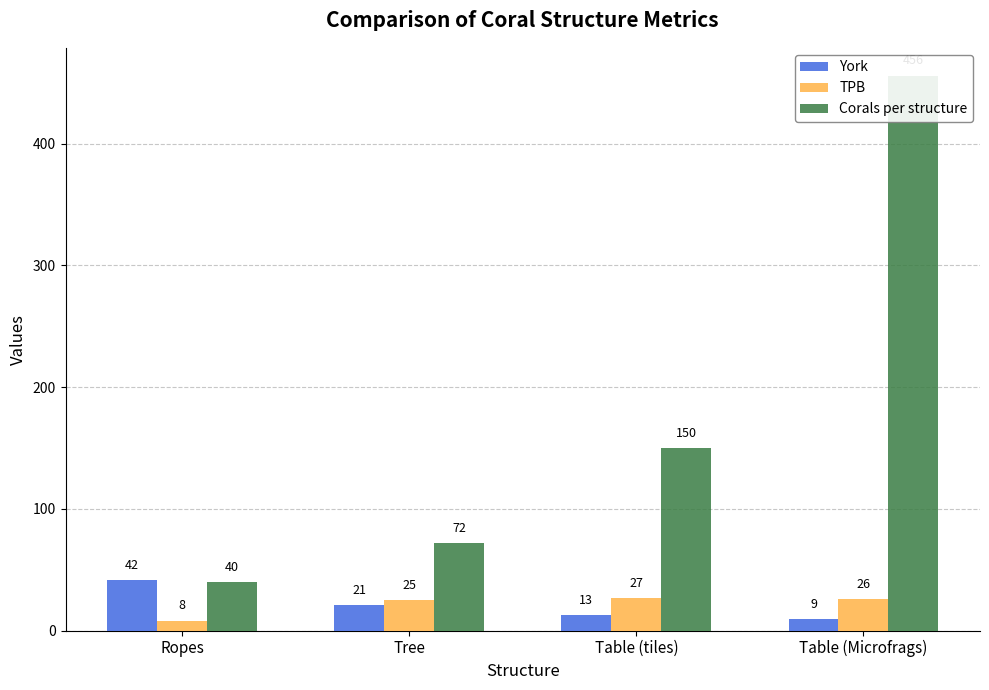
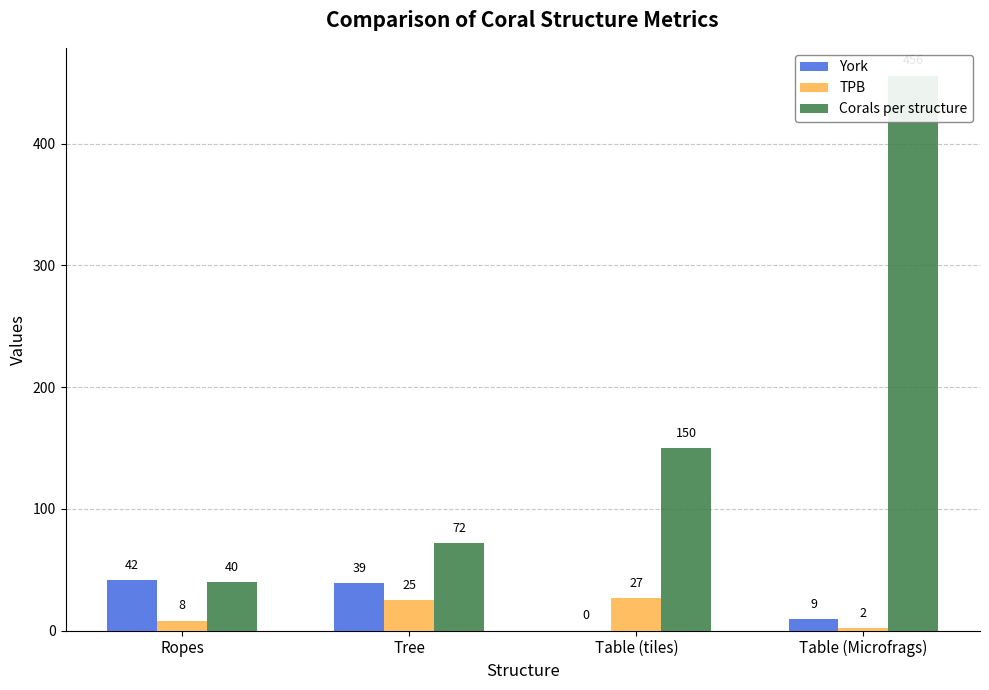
York, Tree: 21 -> 39
York, Table (tiles): 13 -> 0
TPB, Table (Microfrags): 26 -> 2
